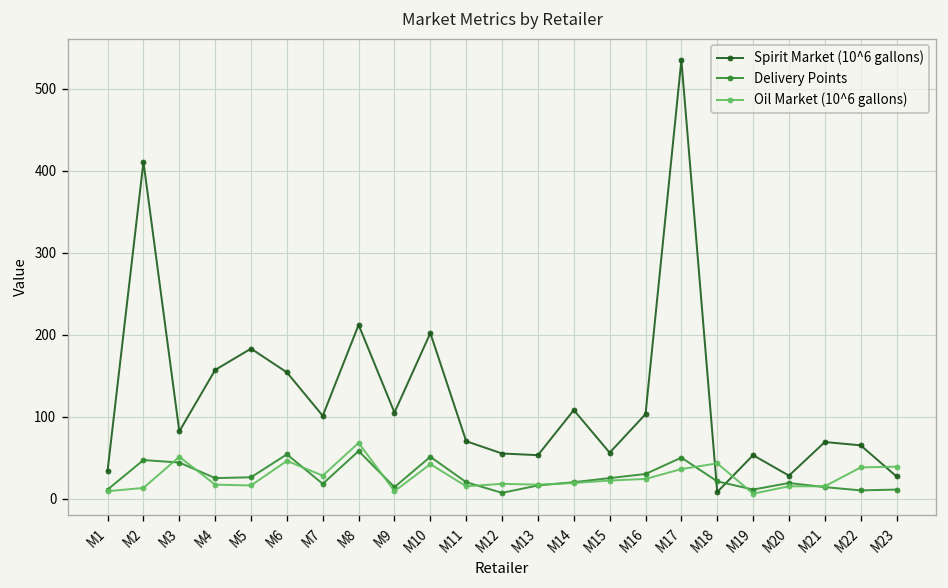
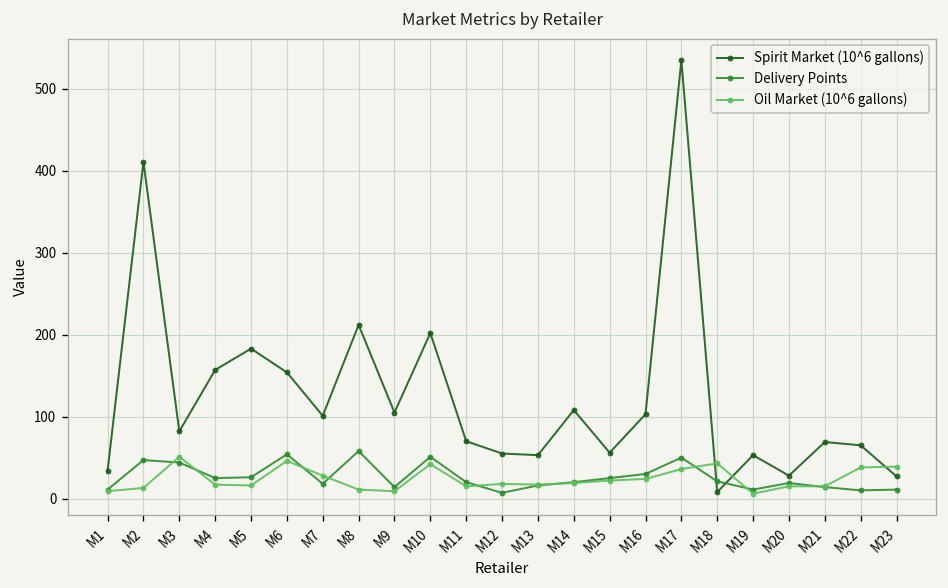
Oil Market (10^6 gallons), M8: 70 -> 10
